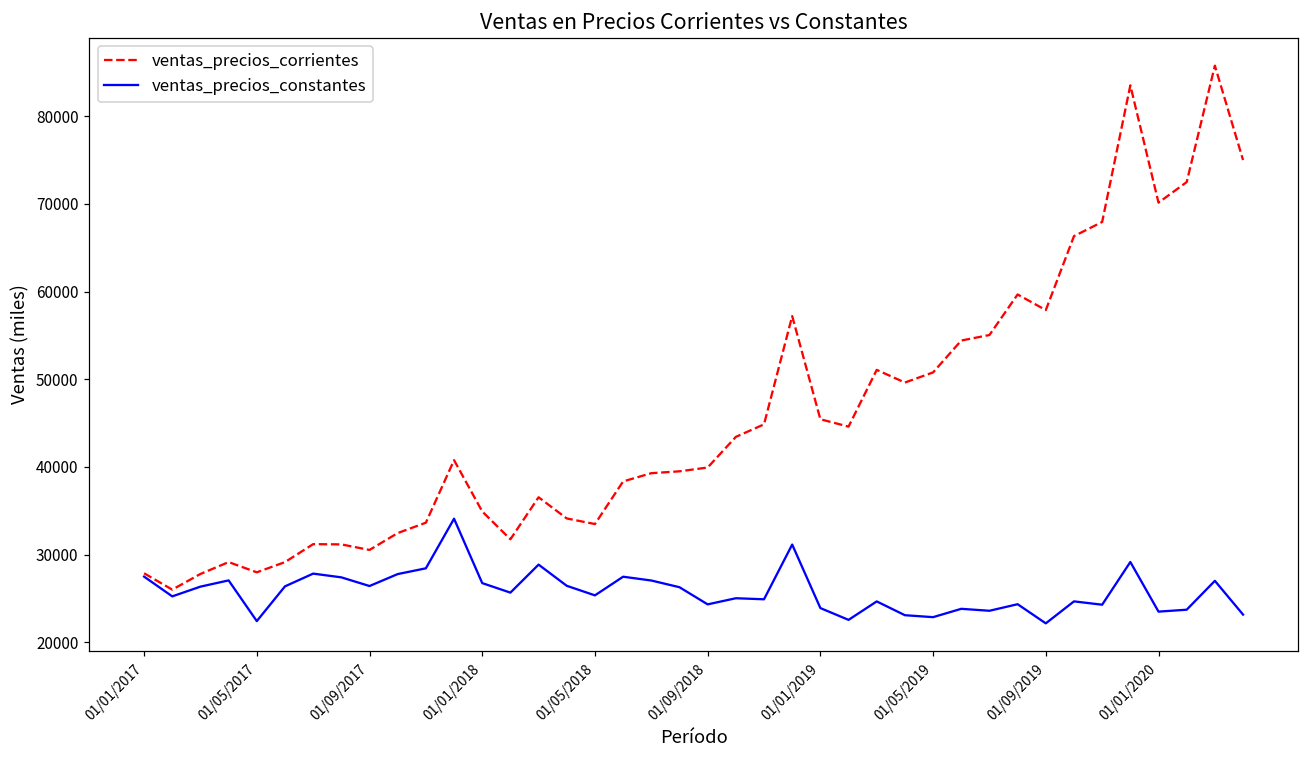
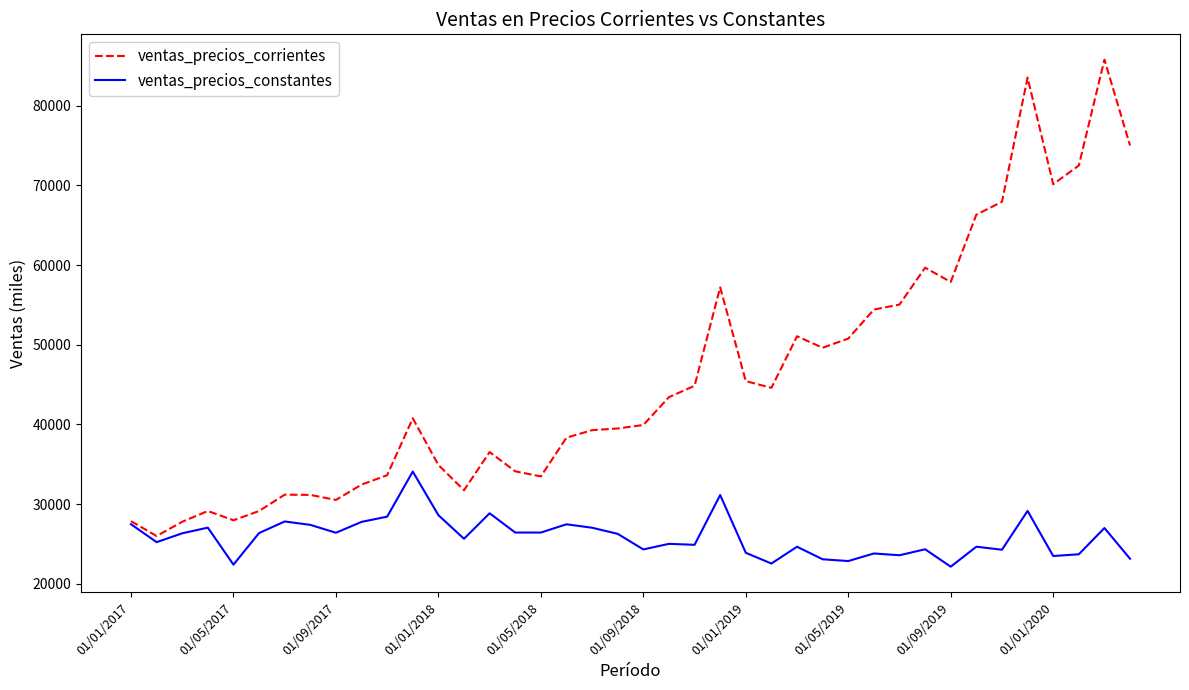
ventas_precios_constantes, 01/01/2018: 27000 -> 29000
ventas_precios_constantes, 01/05/2018: 25000 -> 26000
